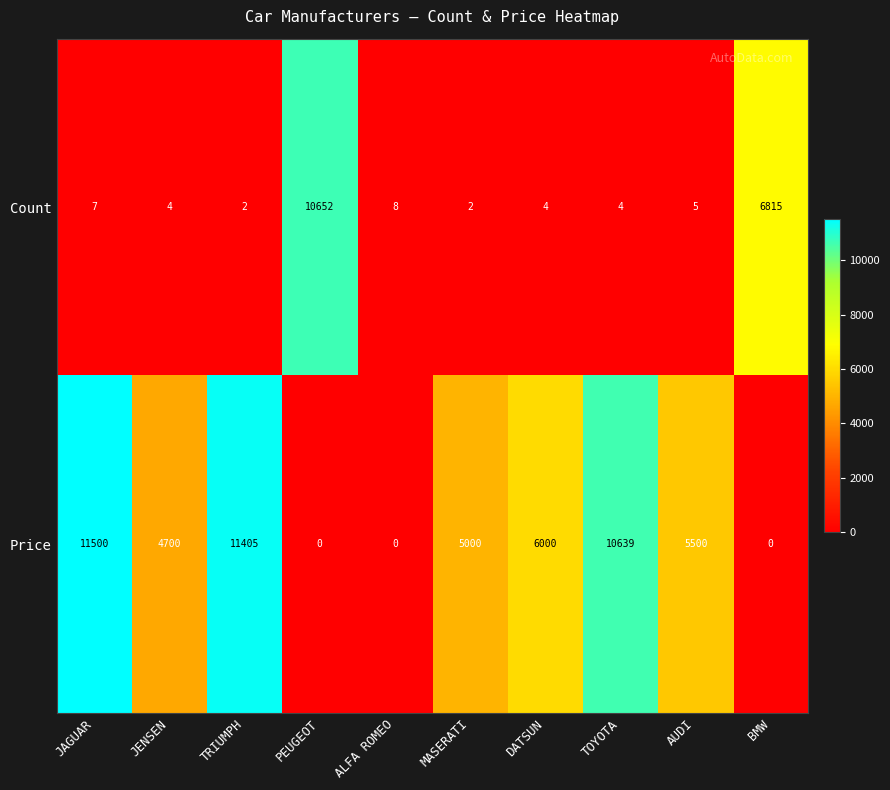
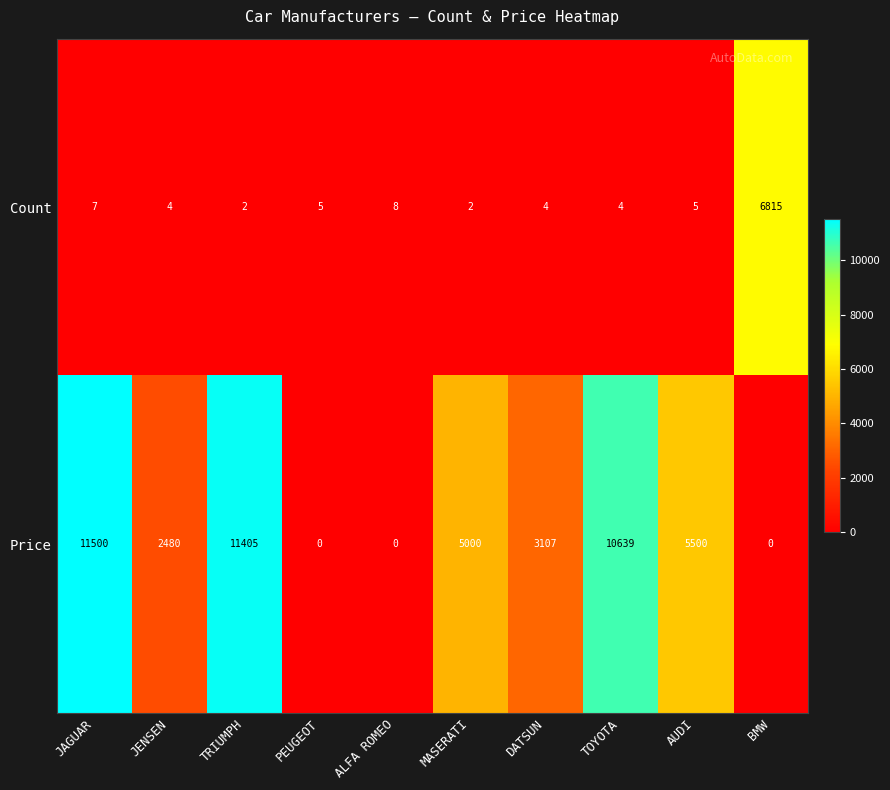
Count, PEUGEOT: 10652 -> 5
Price, JENSEN: 4700 -> 2480
Price, DATSUN: 6000 -> 3107
